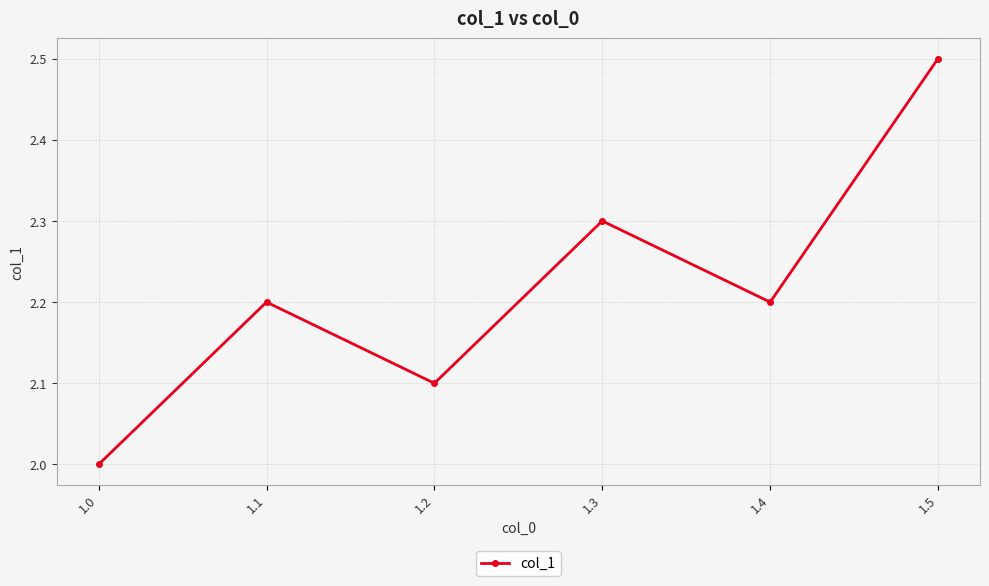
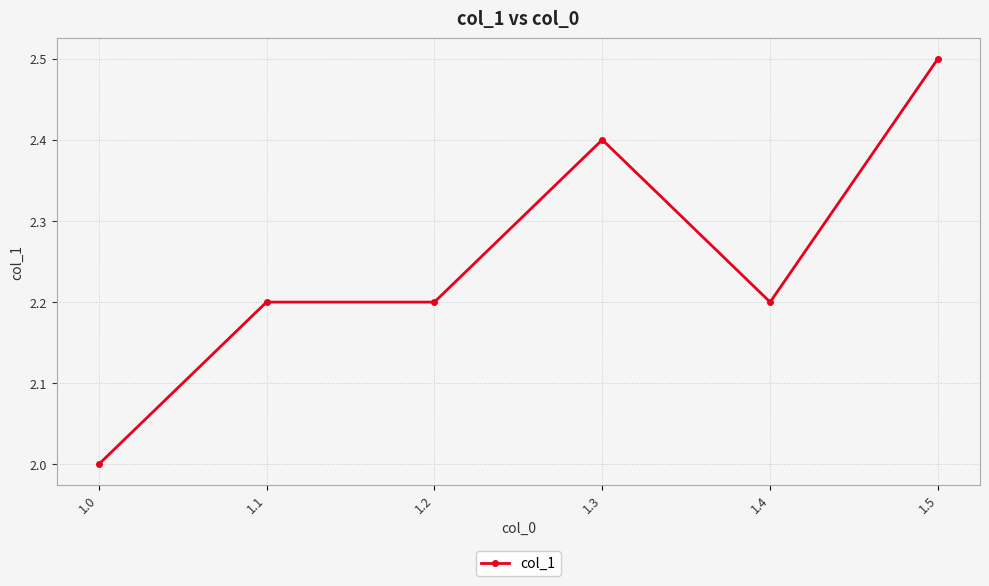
1.2: 2.1 -> 2.2
1.3: 2.3 -> 2.4
